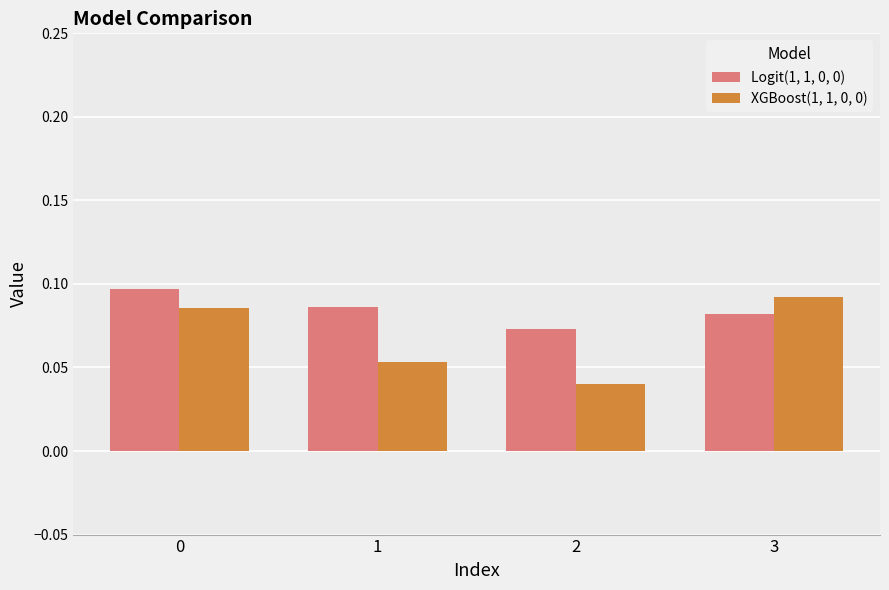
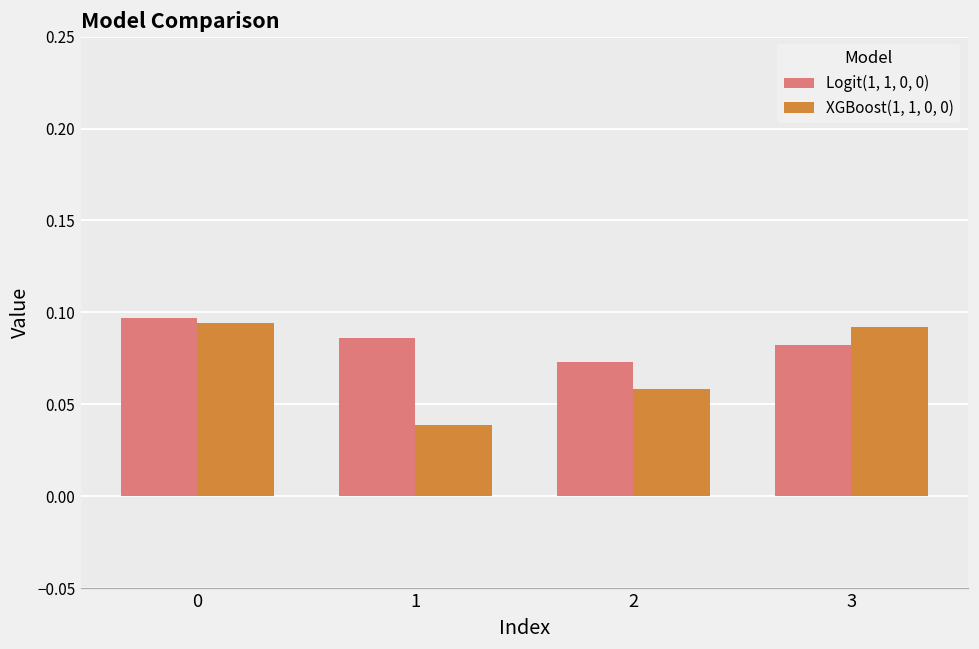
XGBoost(1, 1, 0, 0), 0: 0.086 -> 0.094
XGBoost(1, 1, 0, 0), 1: 0.053 -> 0.039
XGBoost(1, 1, 0, 0), 2: 0.040 -> 0.058
